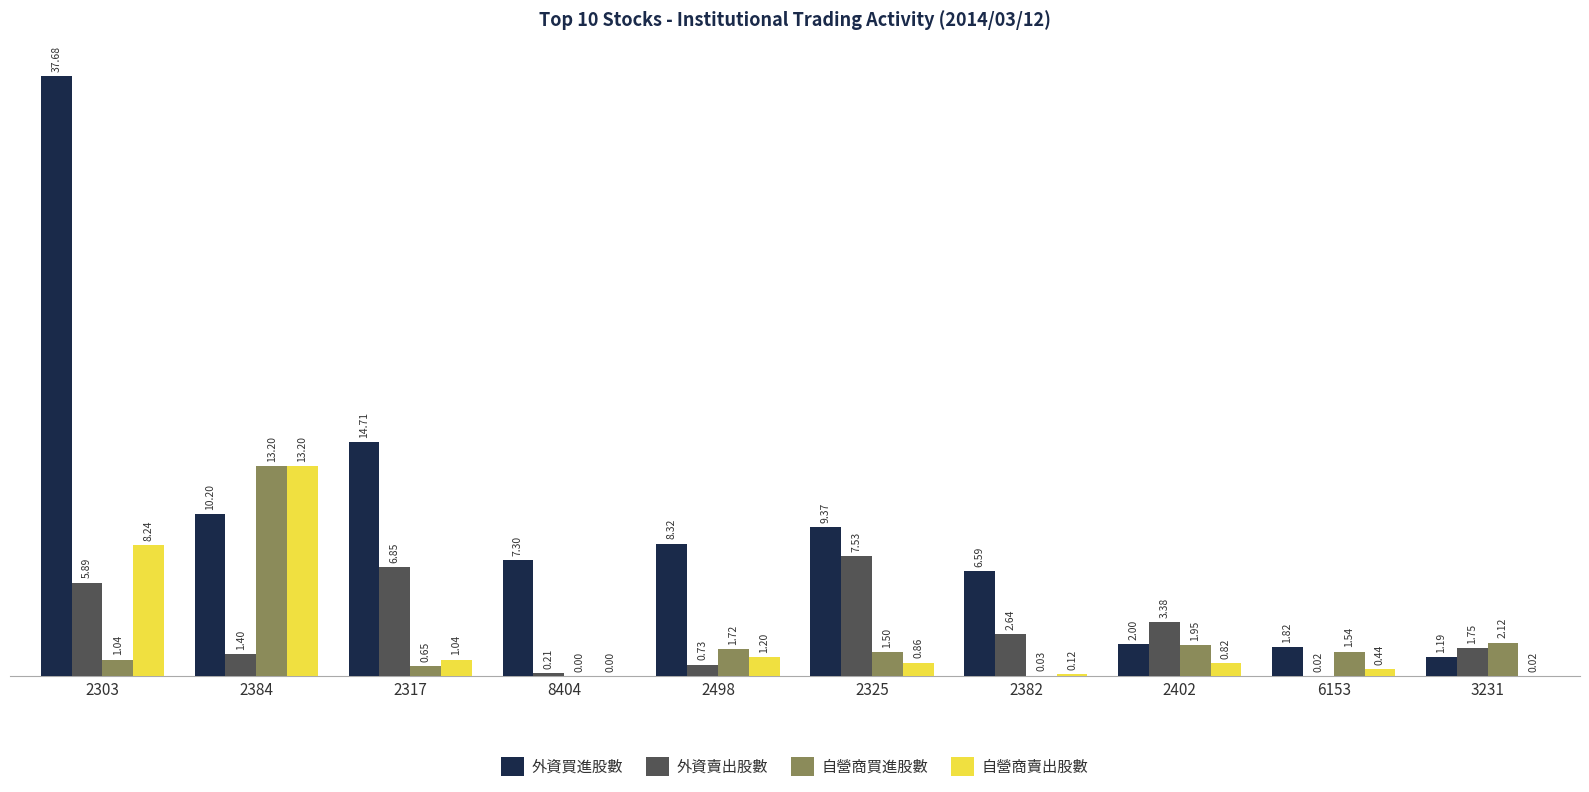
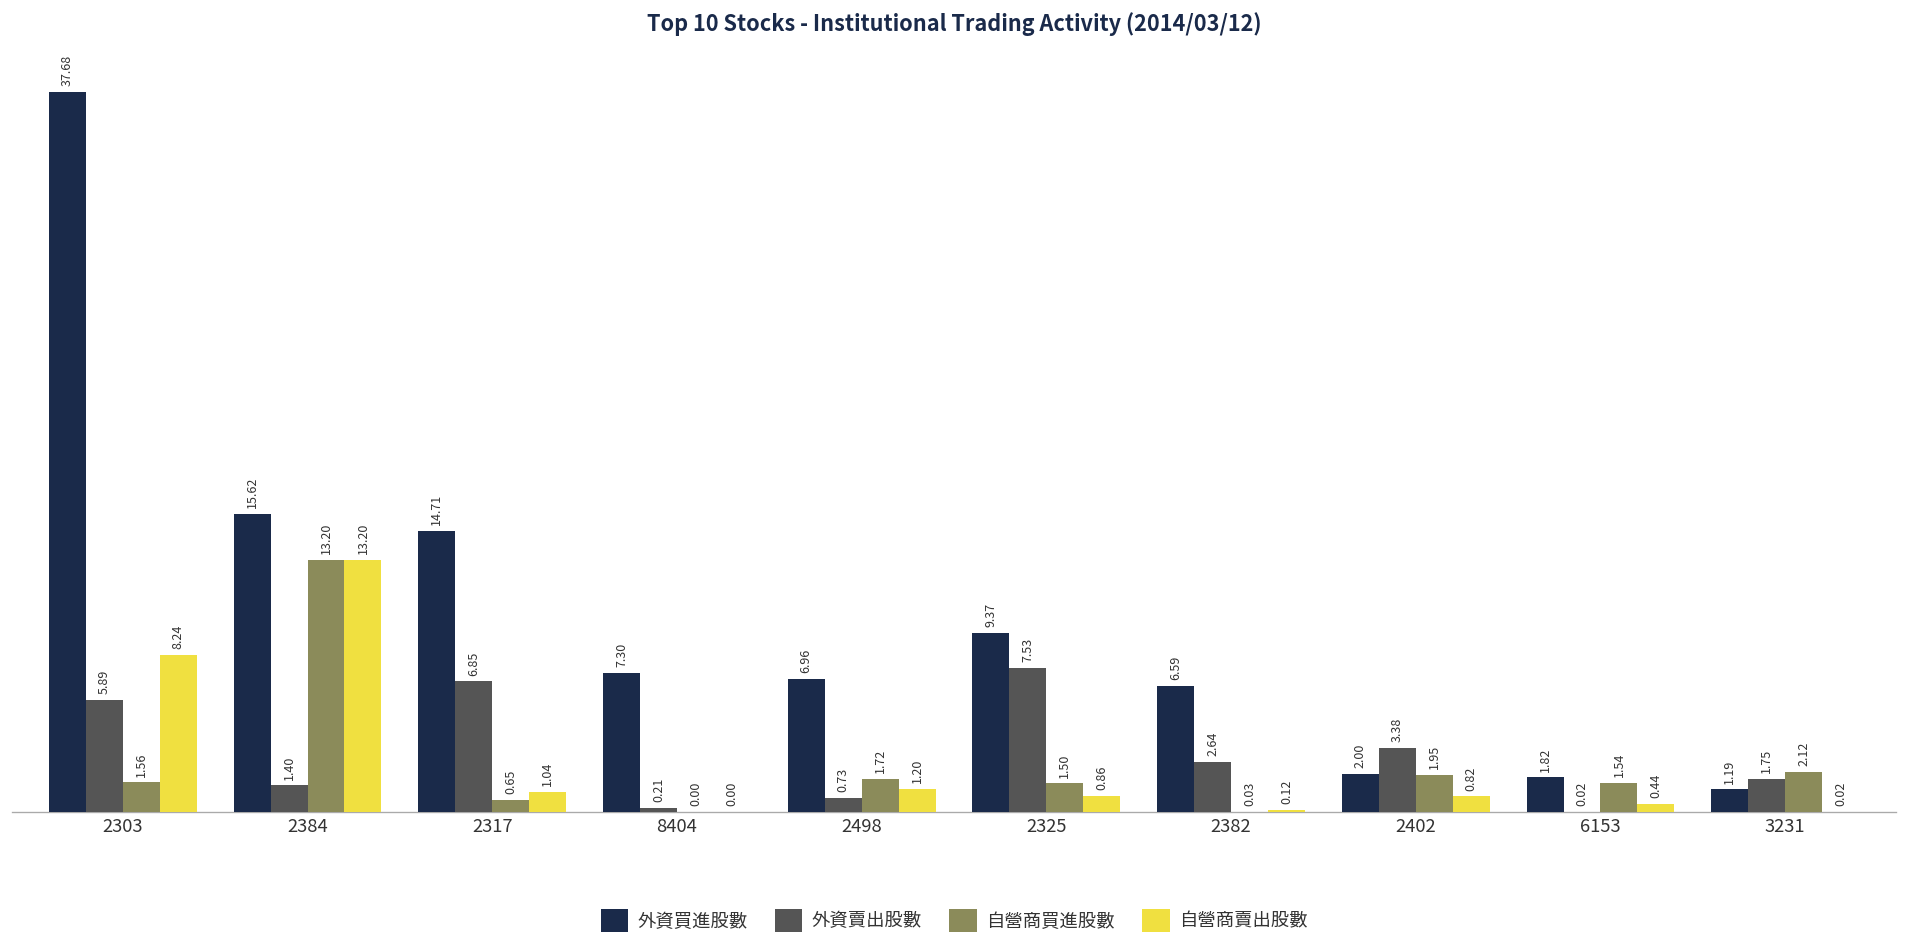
自營商買進股數, 2303: 1.04 -> 1.56
外資買進股數, 2384: 10.20 -> 15.62
外資買進股數, 2498: 8.32 -> 6.96
